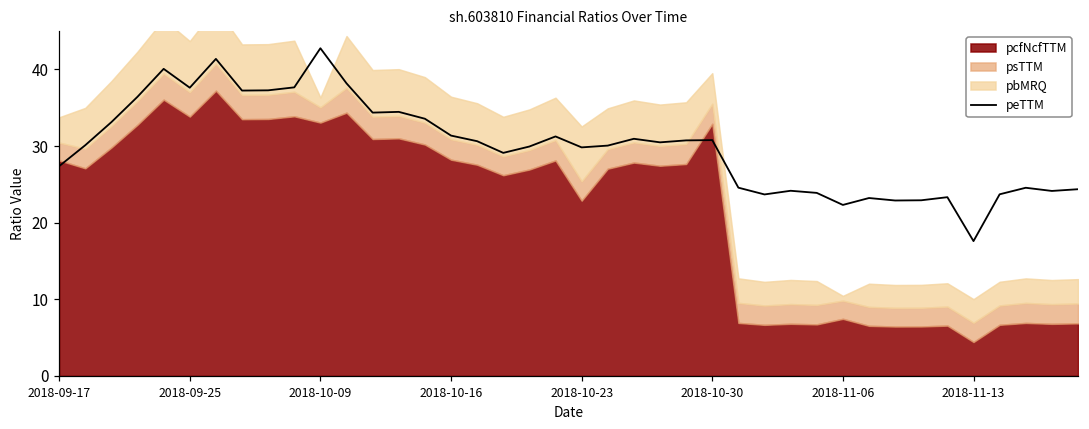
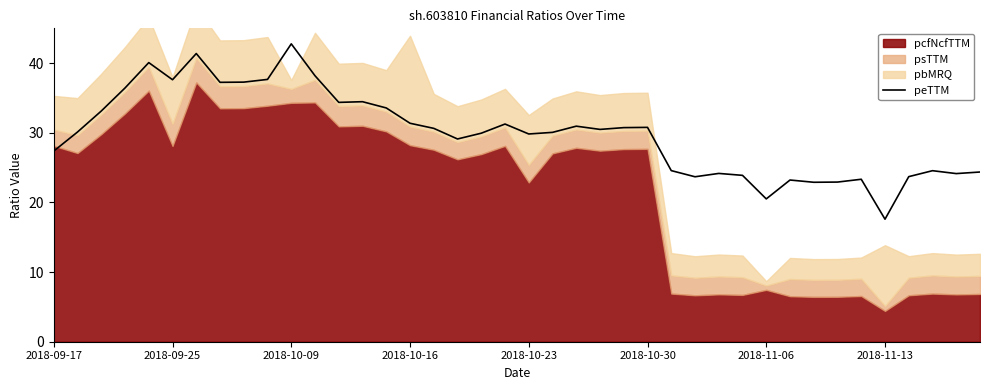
pbMRQ, 2018-09-17: 3 -> 5
pcfNcfTTM, 2018-09-25: 34 -> 28
pcfNcfTTM, 2018-10-09: 33 -> 34
pbMRQ, 2018-10-16: 6 -> 13
pcfNcfTTM, 2018-10-30: 33 -> 28
pbMRQ, 2018-10-30: 4 -> 5
peTTM, 2018-11-06: 22 -> 21
psTTM, 2018-11-06: 2 -> 1
psTTM, 2018-11-13: 3 -> 1
pbMRQ, 2018-11-13: 3 -> 9
